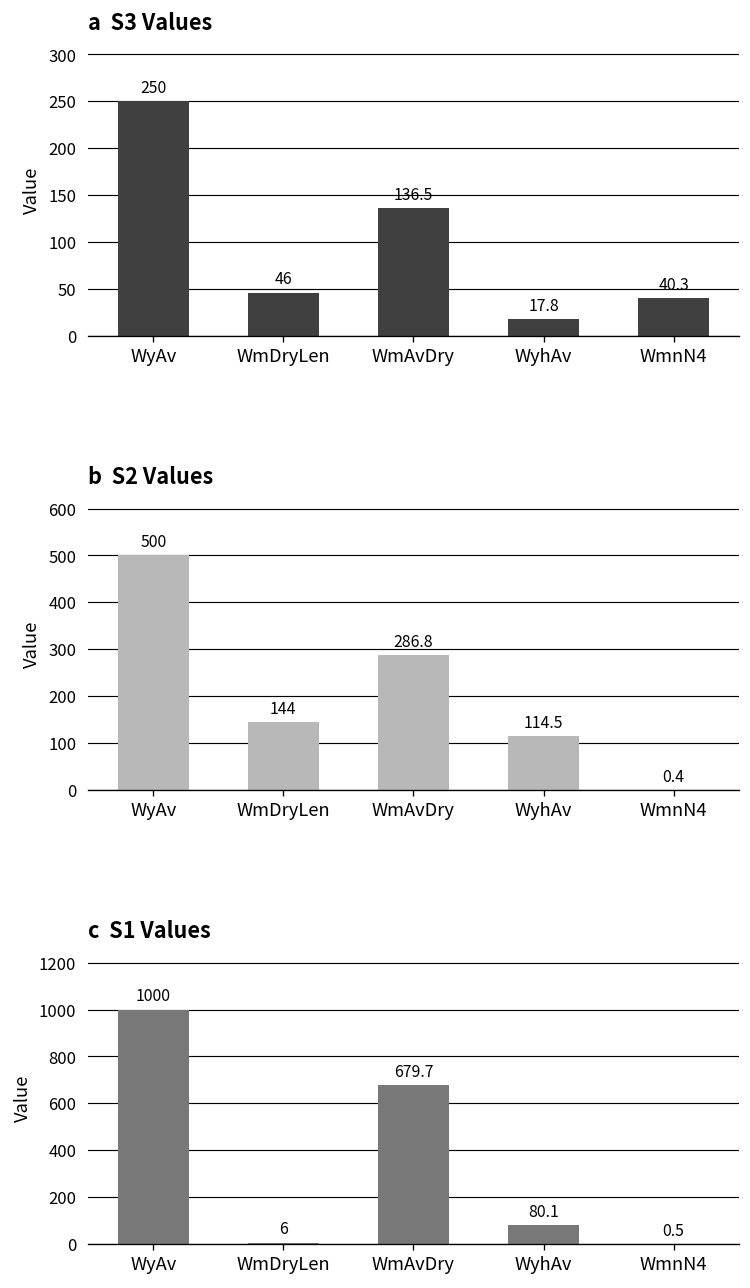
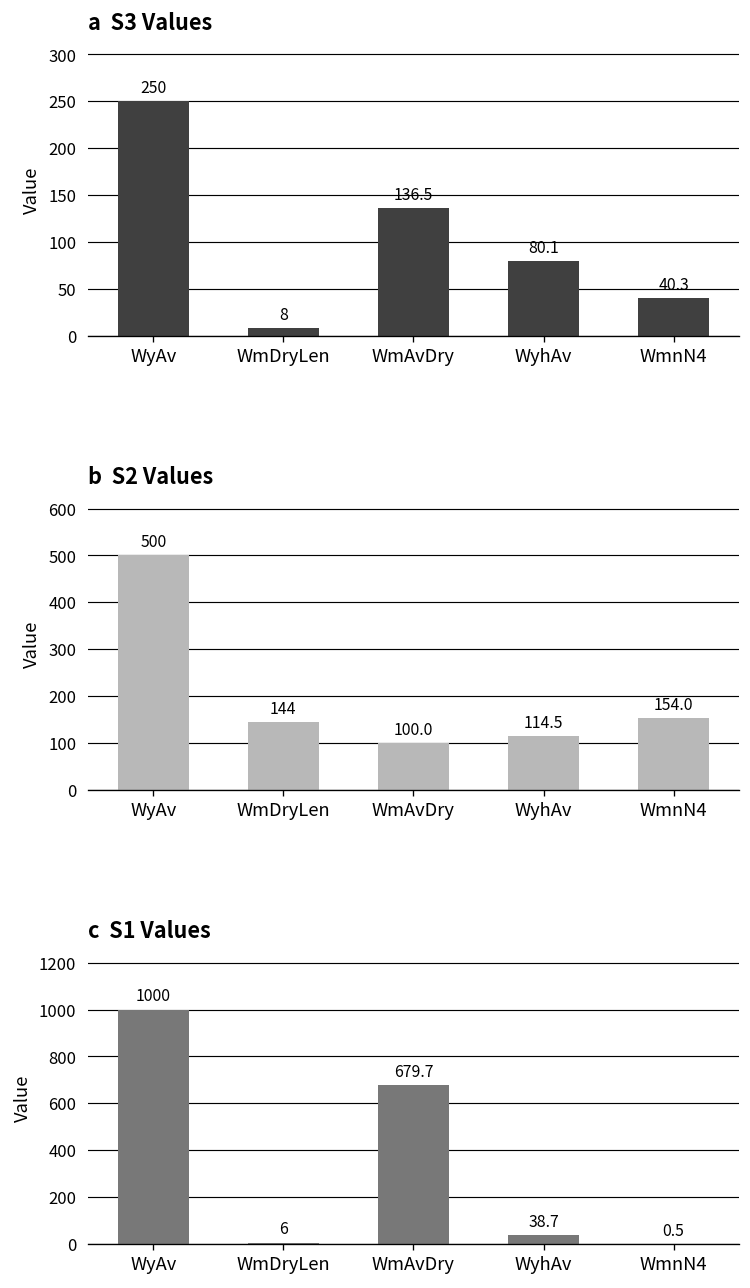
a S3 Values, WmDryLen: 46 -> 8
a S3 Values, WyhAv: 17.8 -> 80.1
b S2 Values, WmAvDry: 286.8 -> 100.0
b S2 Values, WmnN4: 0.4 -> 154.0
c S1 Values, WyhAv: 80.1 -> 38.7
